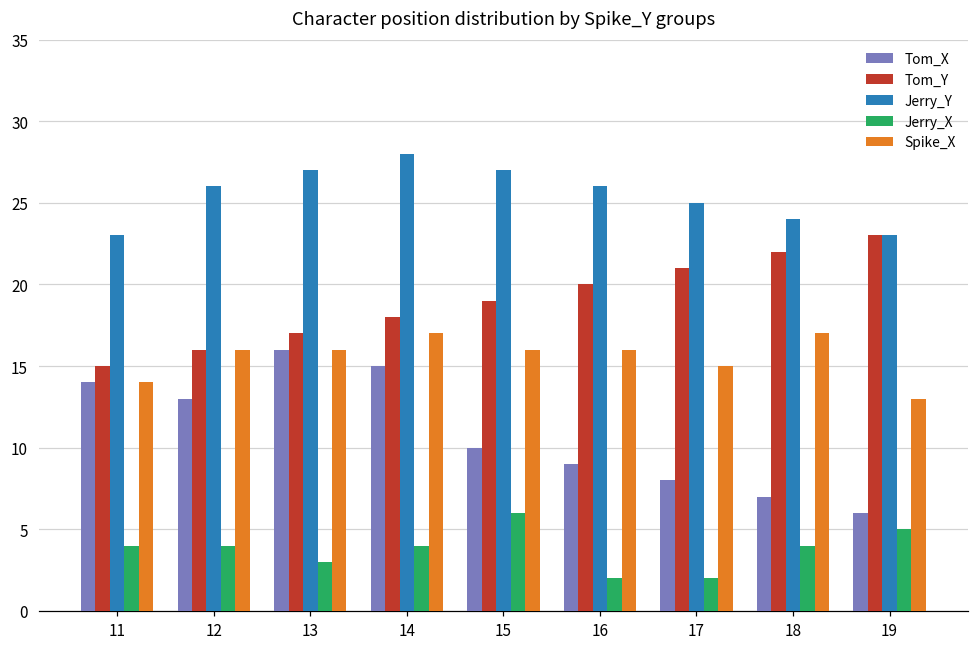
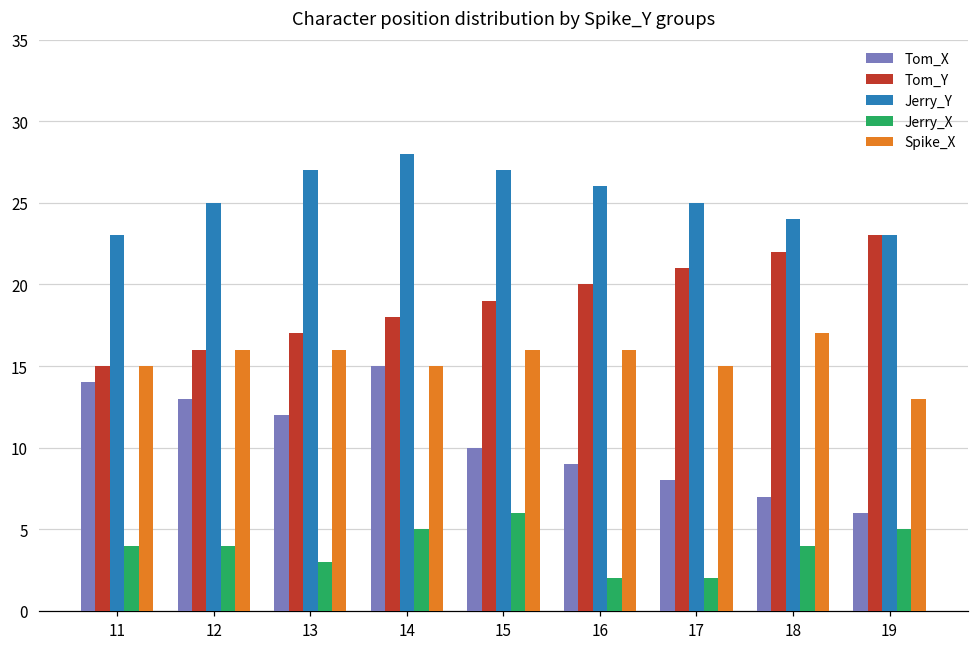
Spike_X, 11: 14 -> 15
Jerry_Y, 12: 26 -> 25
Tom_X, 13: 16 -> 12
Jerry_X, 14: 4 -> 5
Spike_X, 14: 17 -> 15
